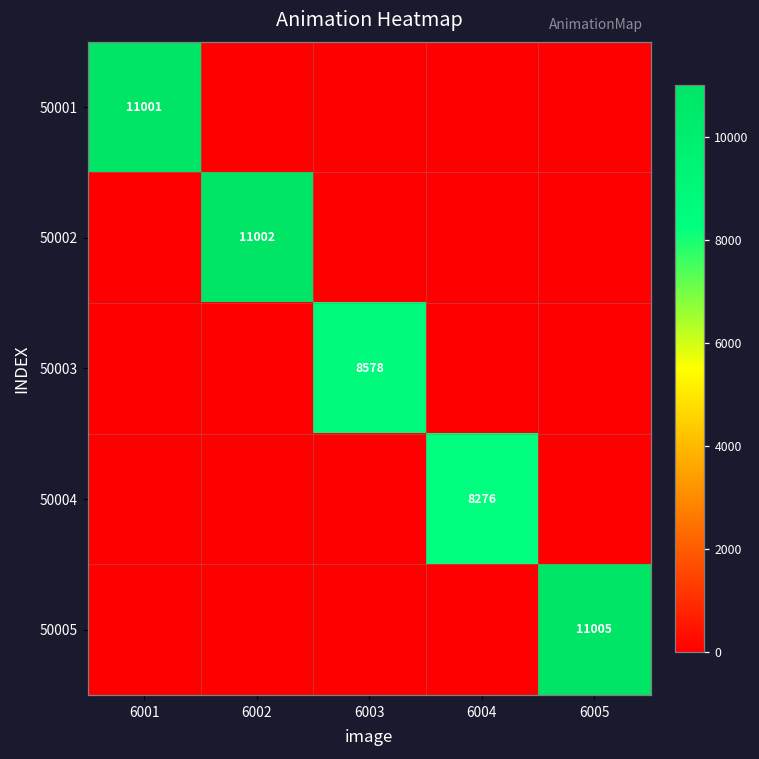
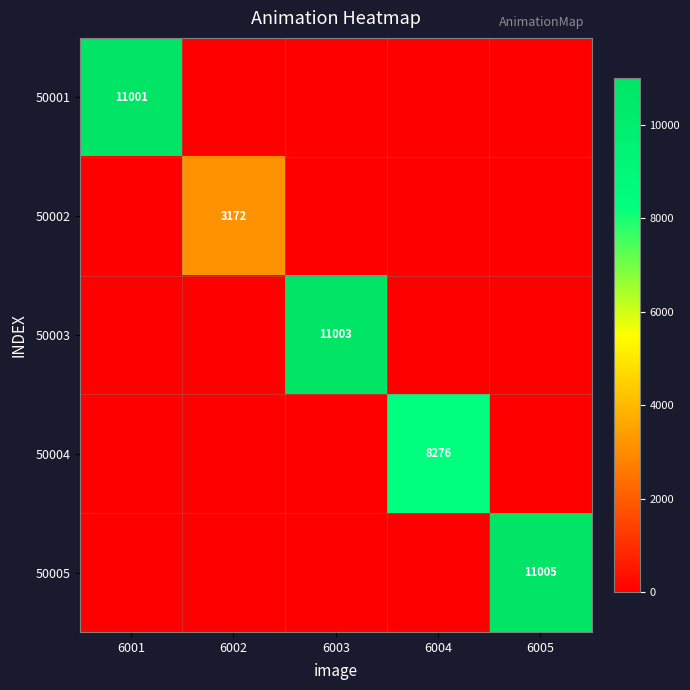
50002, 6002: 11002 -> 3172
50003, 6003: 8578 -> 11003
